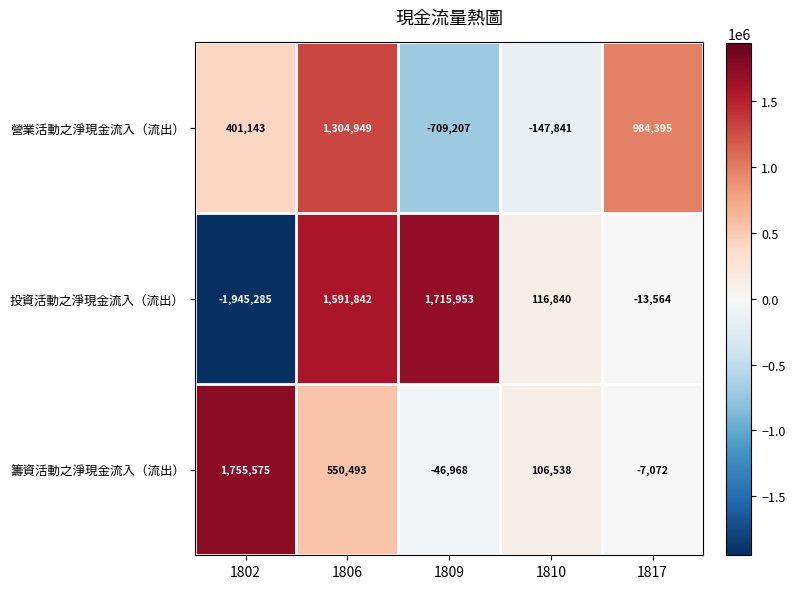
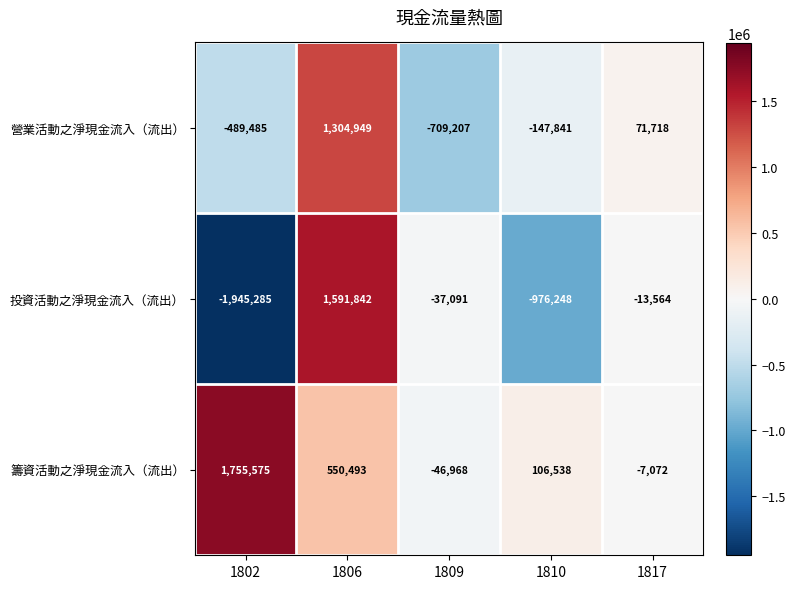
營業活動之淨現金流入（流出）, 1802: 401,143 -> -489,485
營業活動之淨現金流入（流出）, 1817: 984,395 -> 71,718
投資活動之淨現金流入（流出）, 1809: 1,715,953 -> -37,091
投資活動之淨現金流入（流出）, 1810: 116,840 -> -976,248
